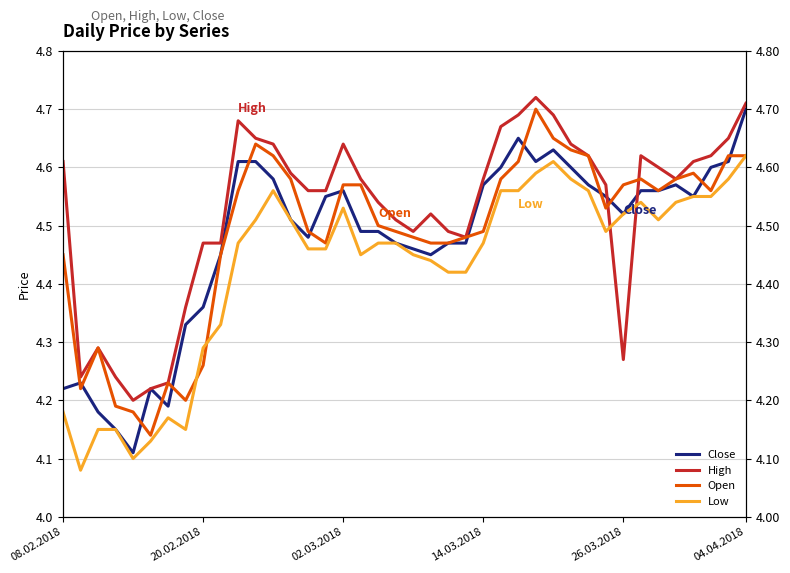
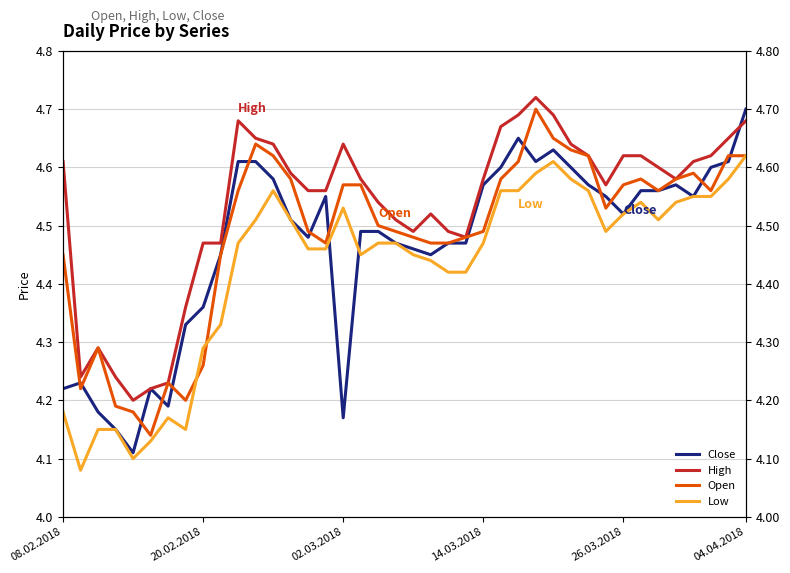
Close, 02.03.2018: 4.56 -> 4.17
High, 26.03.2018: 4.27 -> 4.62
High, 04.04.2018: 4.71 -> 4.68
